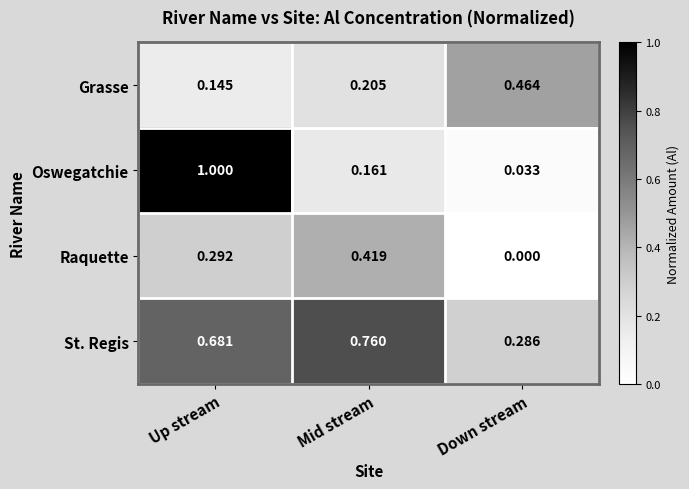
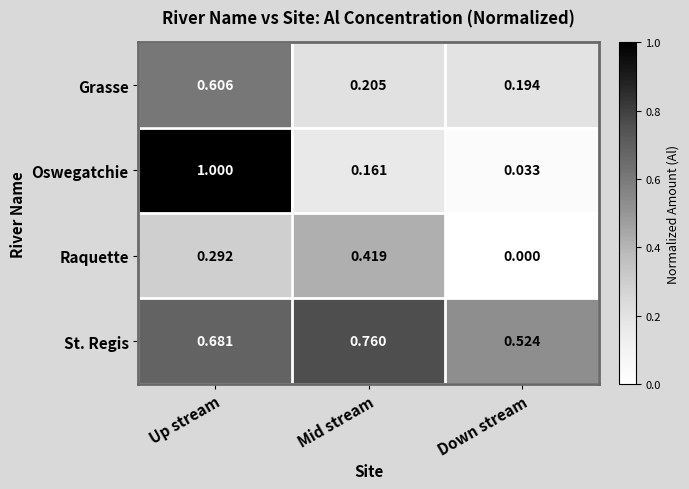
Grasse, Up stream: 0.145 -> 0.606
Grasse, Down stream: 0.464 -> 0.194
St. Regis, Down stream: 0.286 -> 0.524
